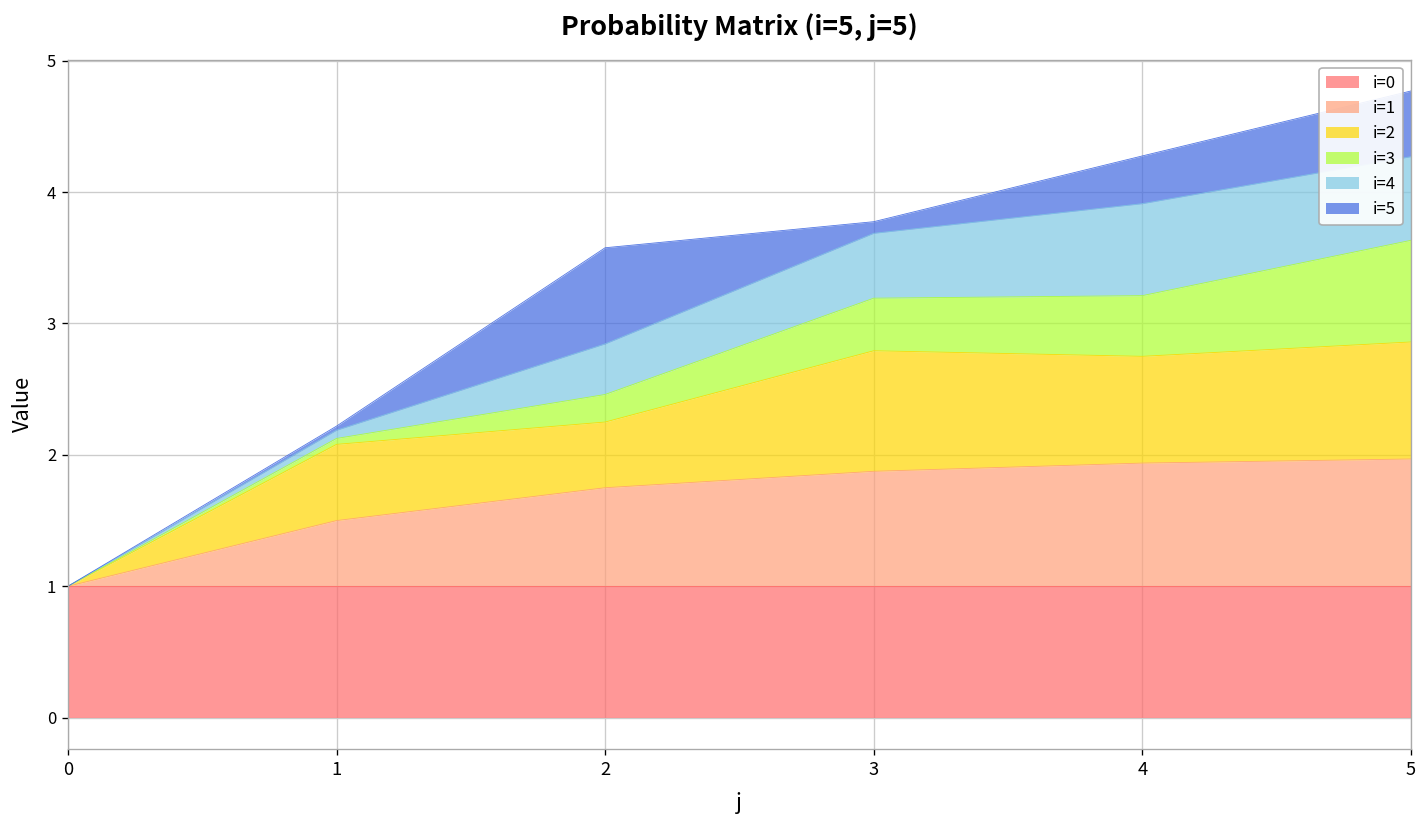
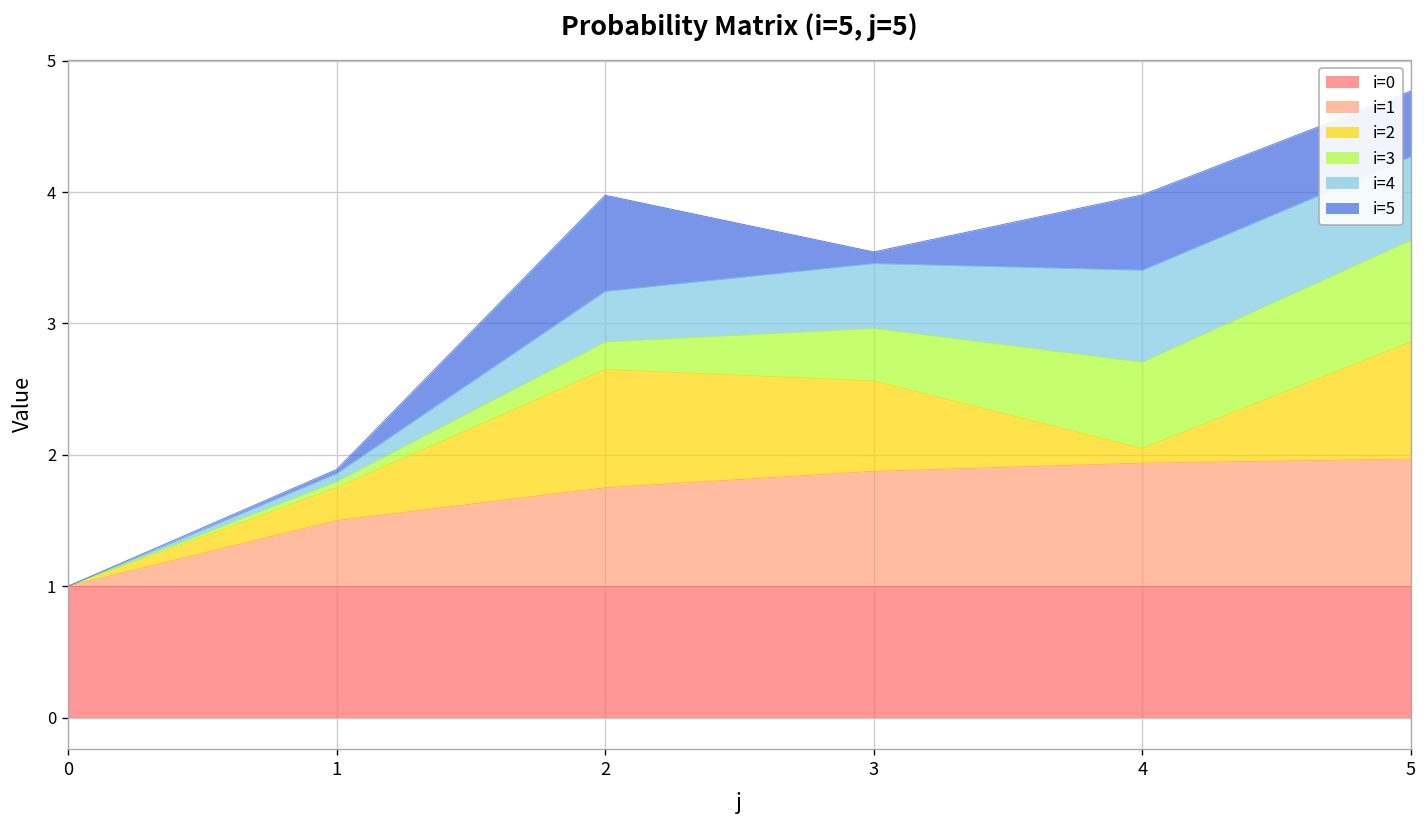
i=2, 1: 0.58 -> 0.25
i=2, 2: 0.5 -> 0.9
i=2, 3: 0.92 -> 0.69
i=2, 4: 0.81 -> 0.11
i=3, 4: 0.46 -> 0.66
i=5, 4: 0.36 -> 0.57
